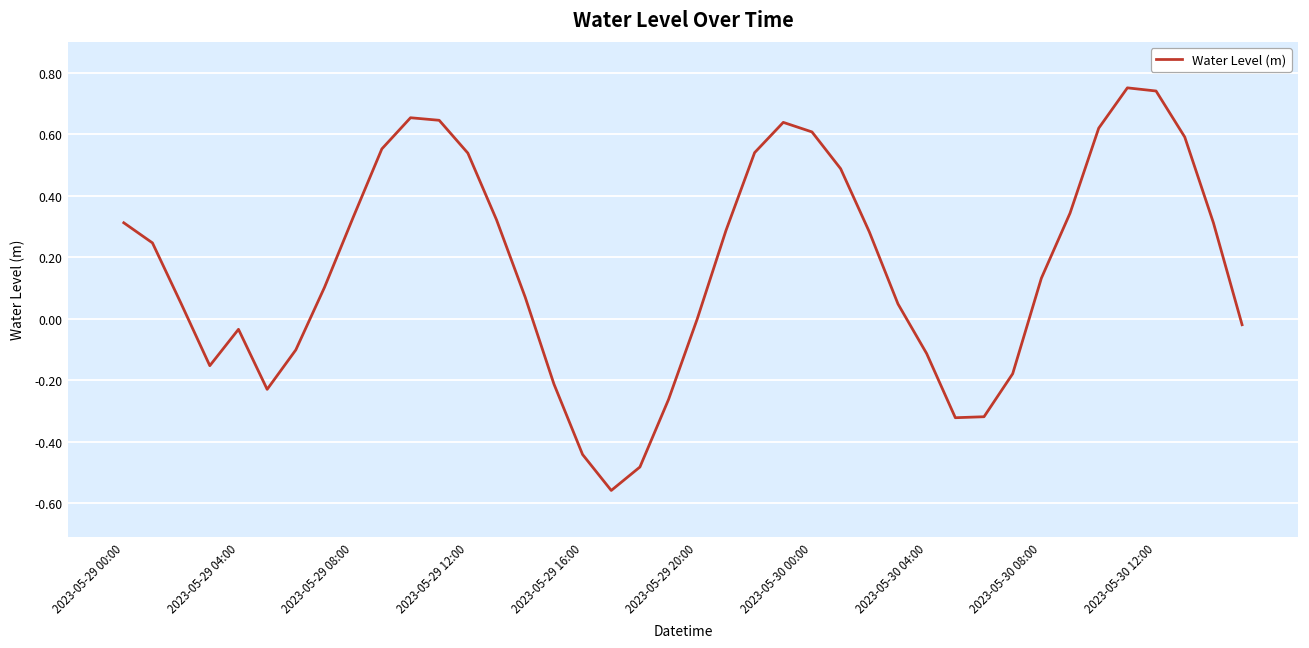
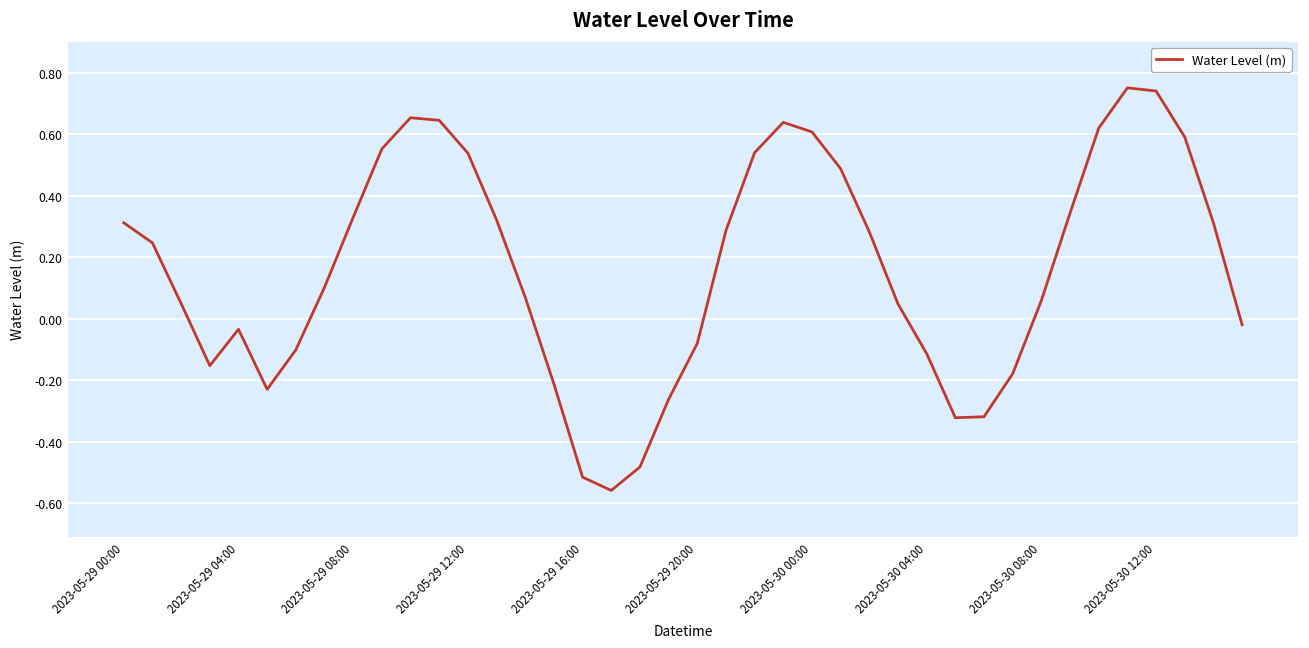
2023-05-29 16:00: -0.44 -> -0.52
2023-05-29 20:00: 0.00 -> -0.08
2023-05-30 08:00: 0.13 -> 0.06
